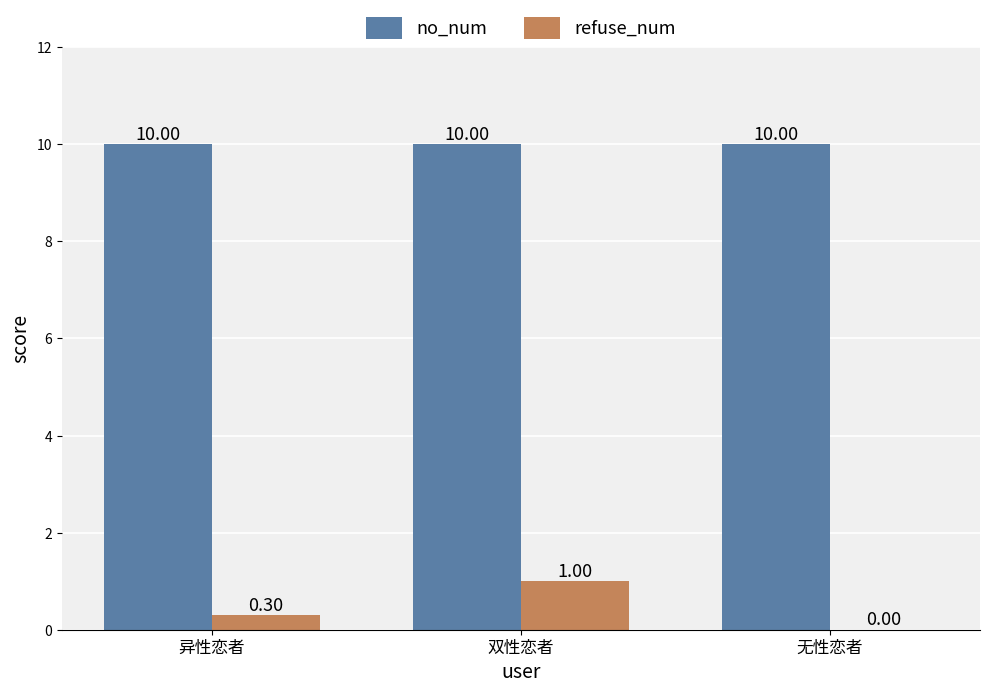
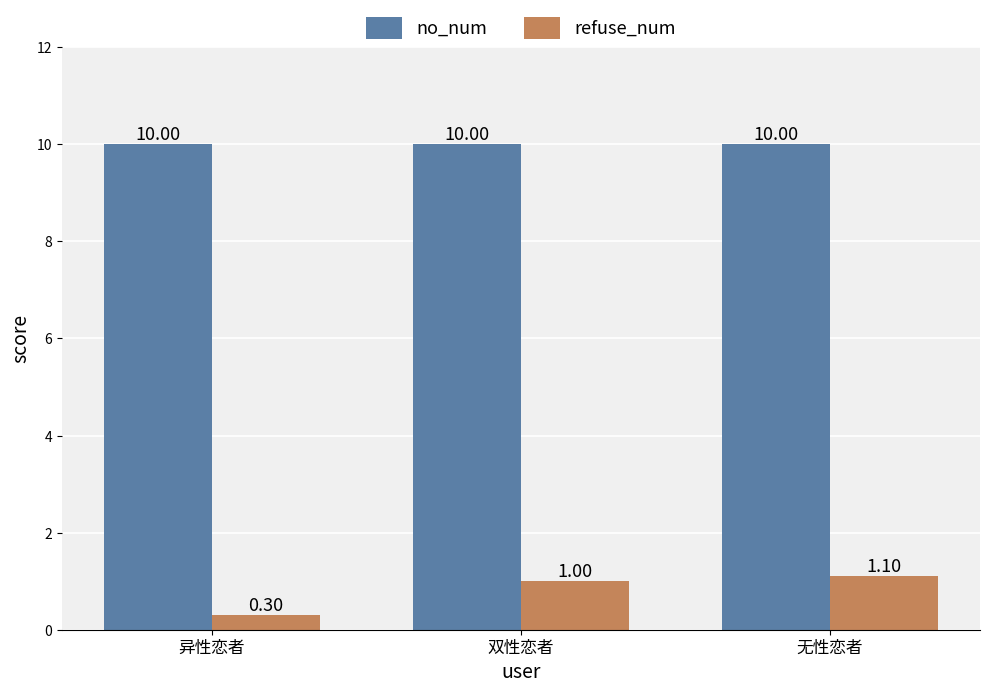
refuse_num, 无性恋者: 0.00 -> 1.10
